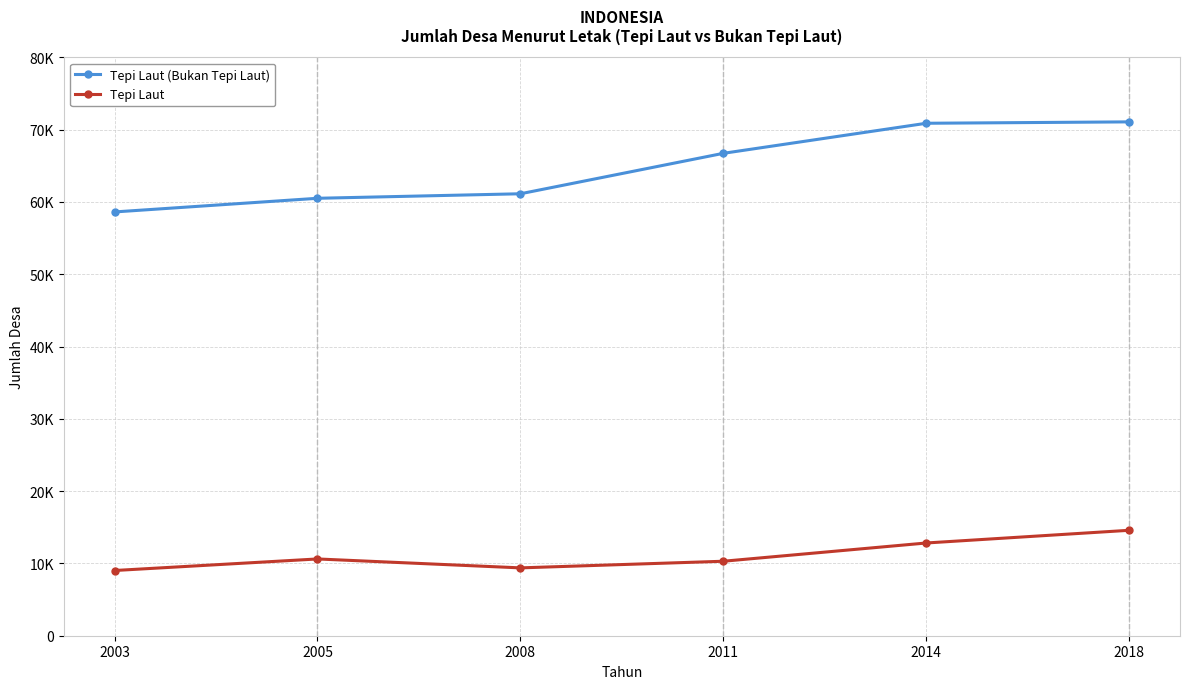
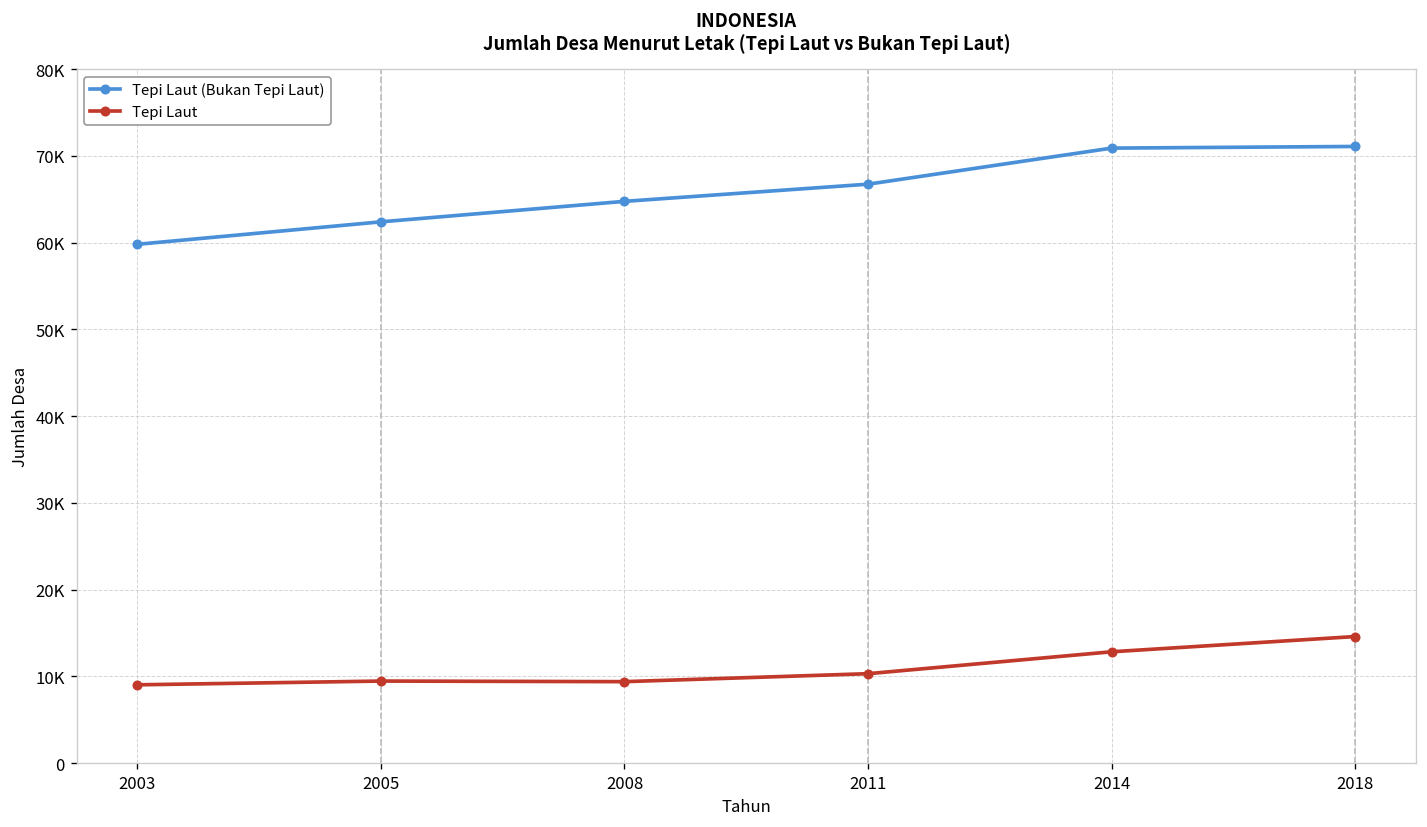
Tepi Laut (Bukan Tepi Laut), 2003: 59000 -> 60000
Tepi Laut (Bukan Tepi Laut), 2005: 61000 -> 62000
Tepi Laut, 2005: 11000 -> 9000
Tepi Laut (Bukan Tepi Laut), 2008: 61000 -> 65000
